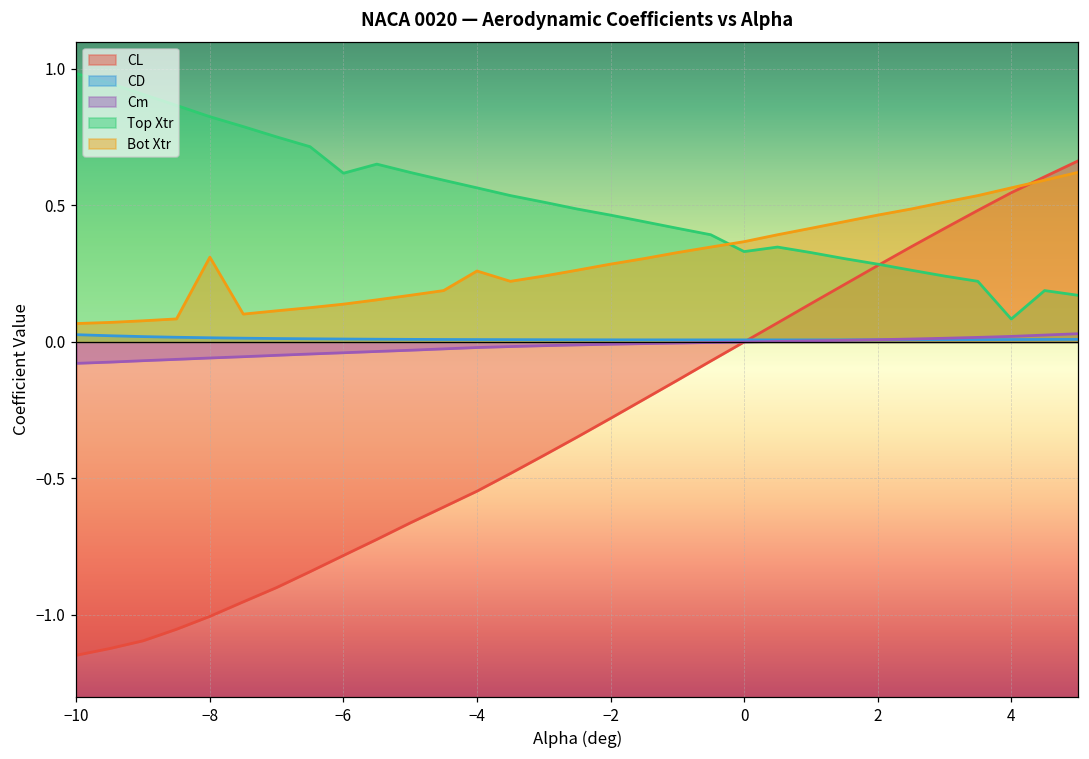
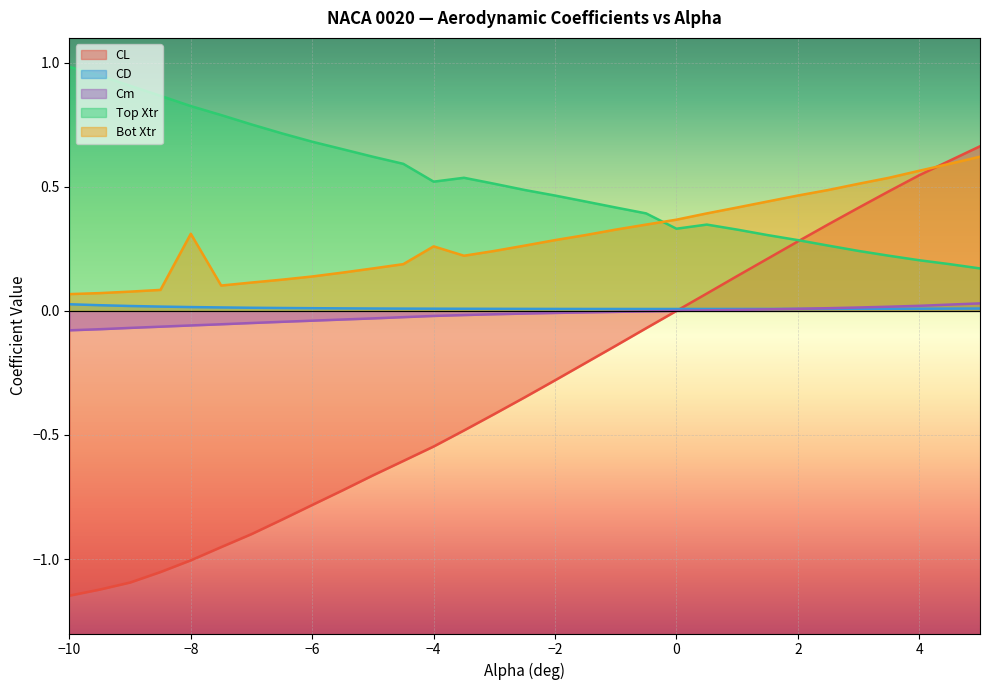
Top Xtr, −6: 0.62 -> 0.68
Top Xtr, −4: 0.56 -> 0.52
Top Xtr, 4: 0.08 -> 0.20
